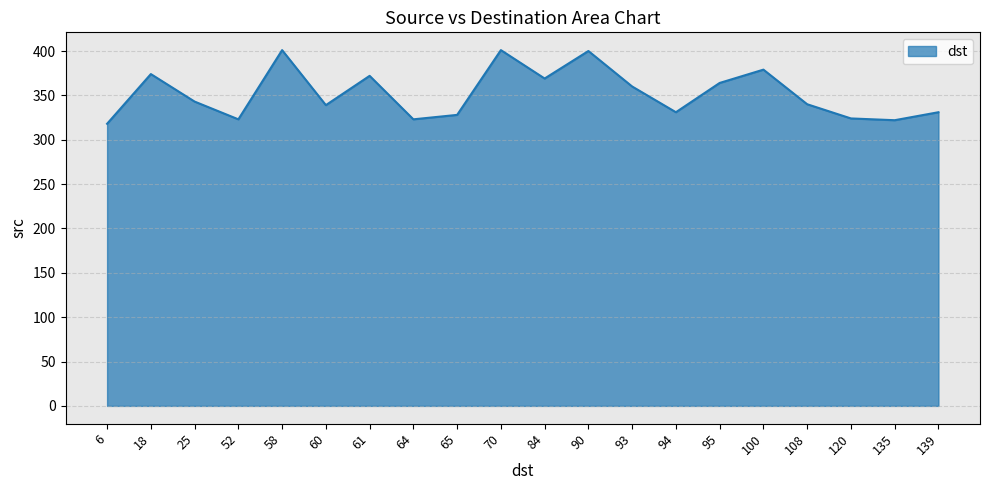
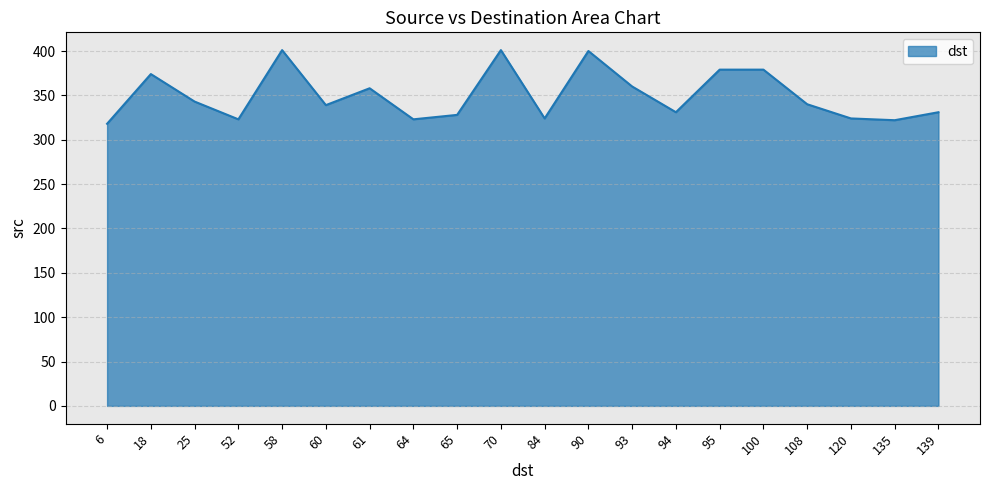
61: 370 -> 360
84: 370 -> 320
95: 360 -> 380
